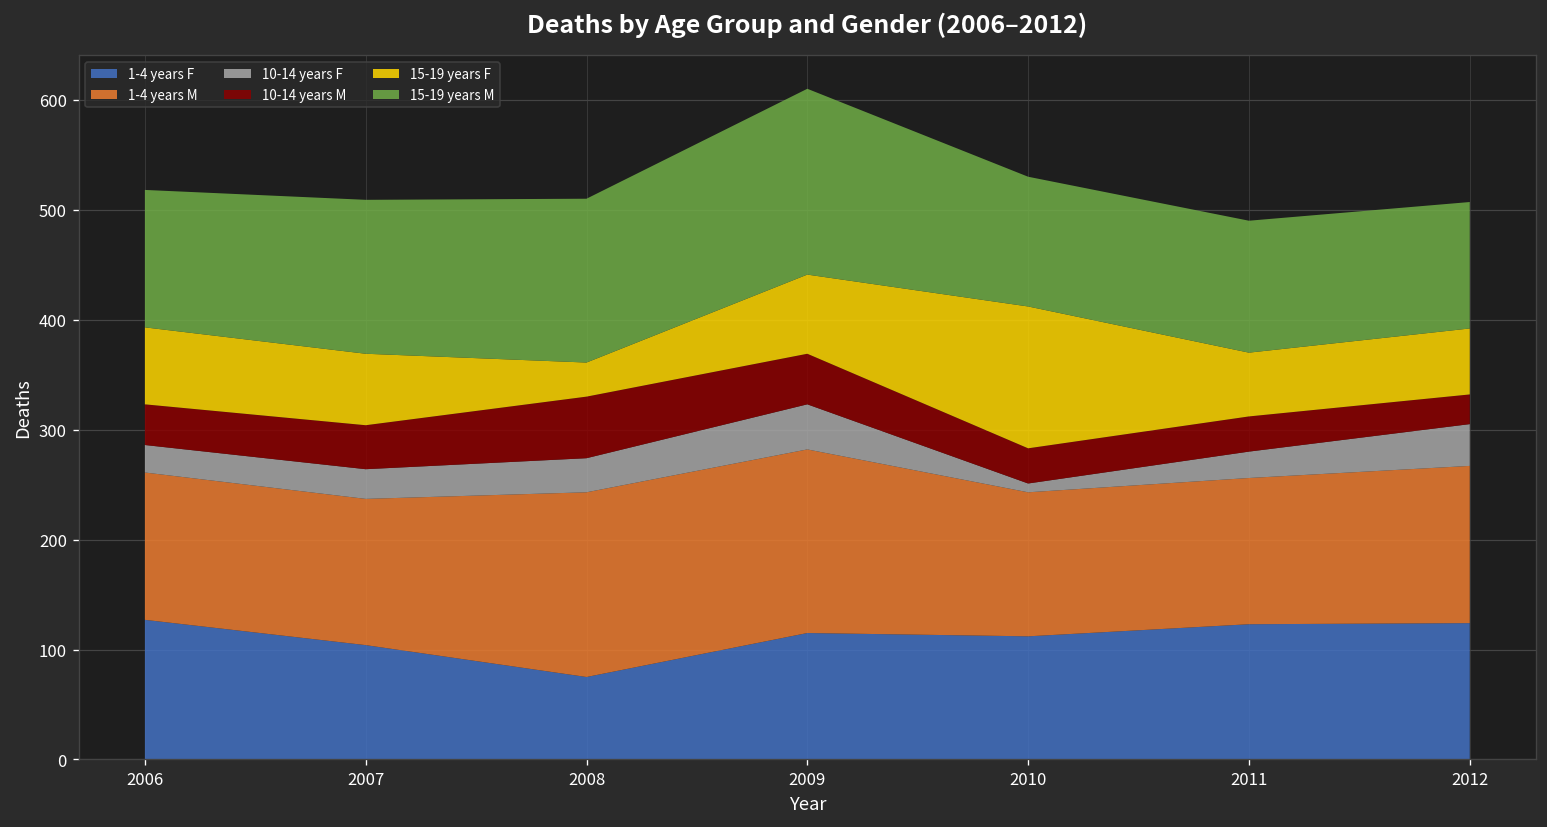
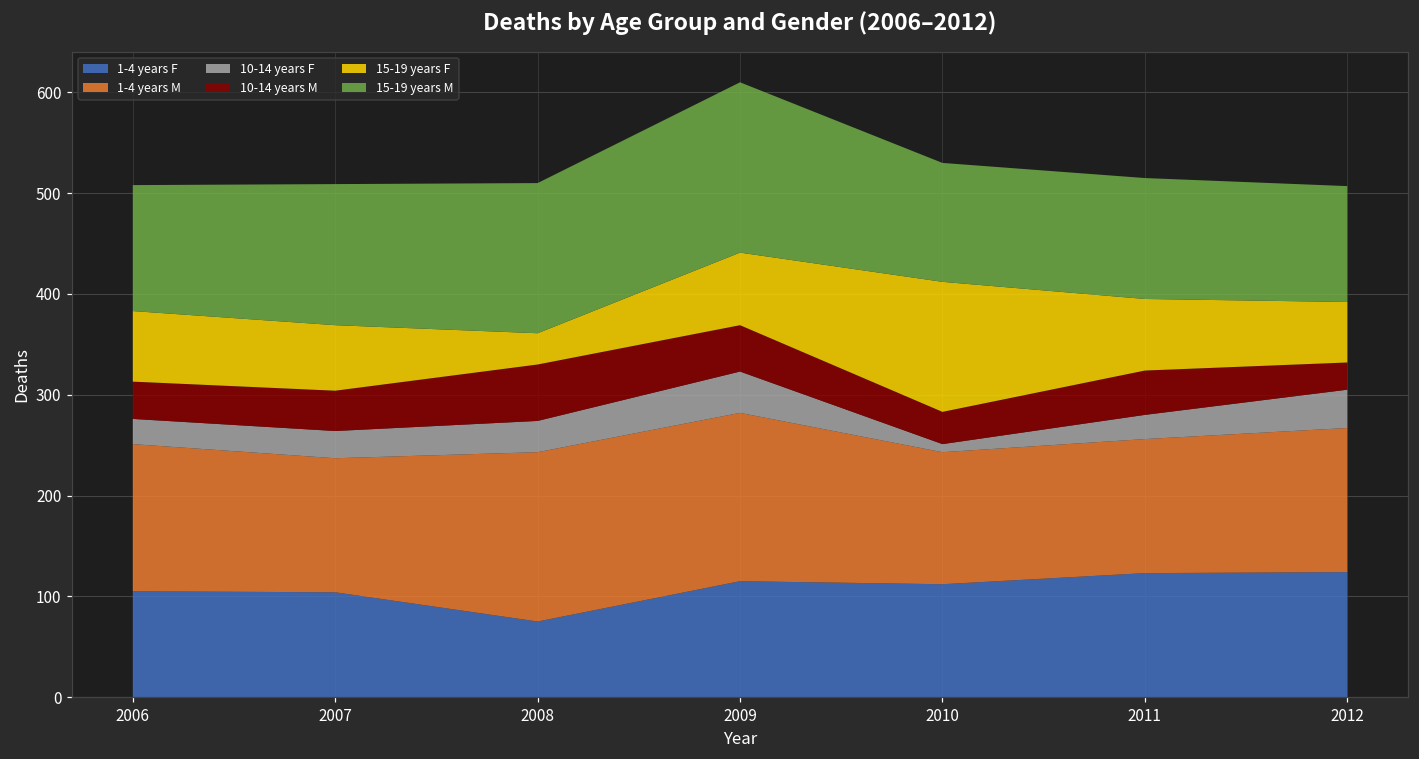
1-4 years F, 2006: 130 -> 110
1-4 years M, 2006: 130 -> 150
10-14 years M, 2011: 30 -> 40
15-19 years F, 2011: 60 -> 70
